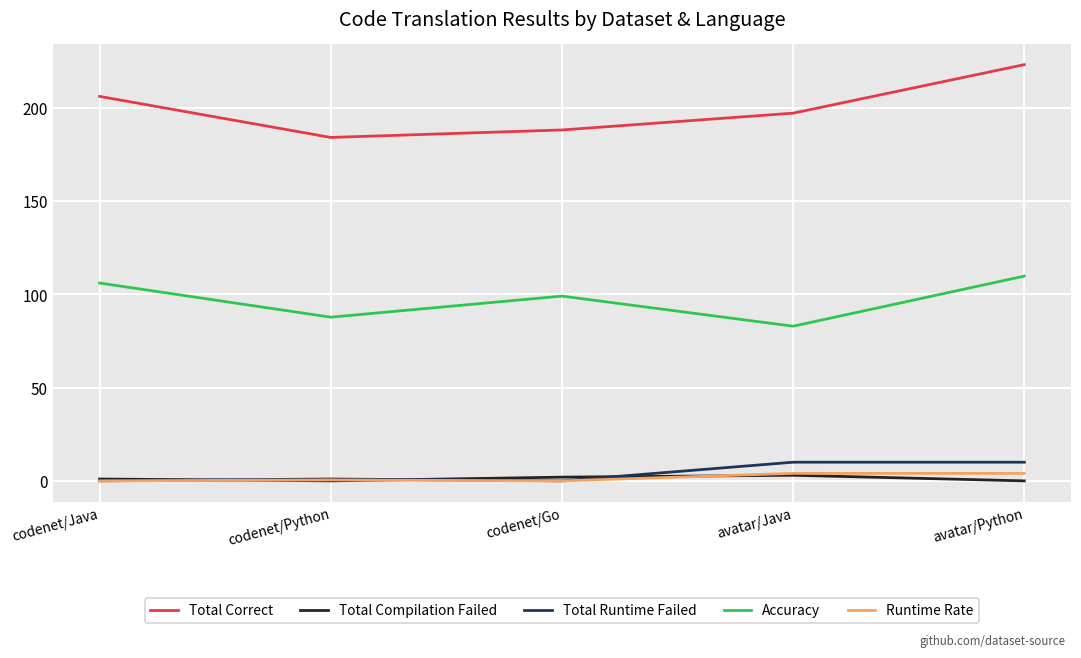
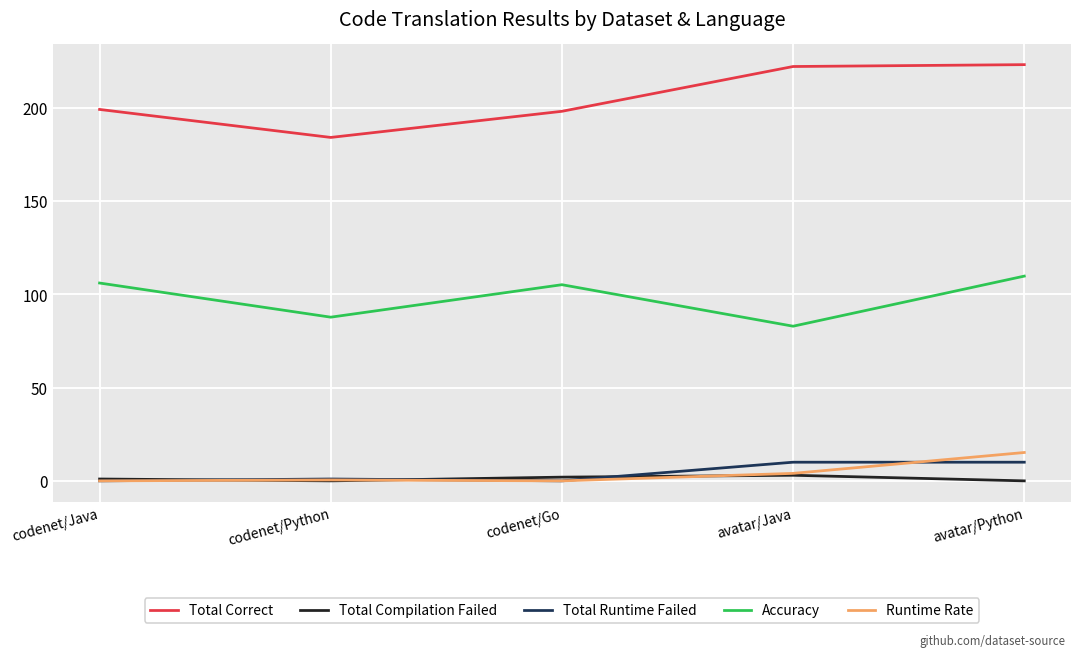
Total Correct, codenet/Java: 206 -> 199
Total Correct, codenet/Go: 188 -> 198
Accuracy, codenet/Go: 99 -> 105
Total Correct, avatar/Java: 197 -> 222
Runtime Rate, avatar/Python: 4 -> 15
